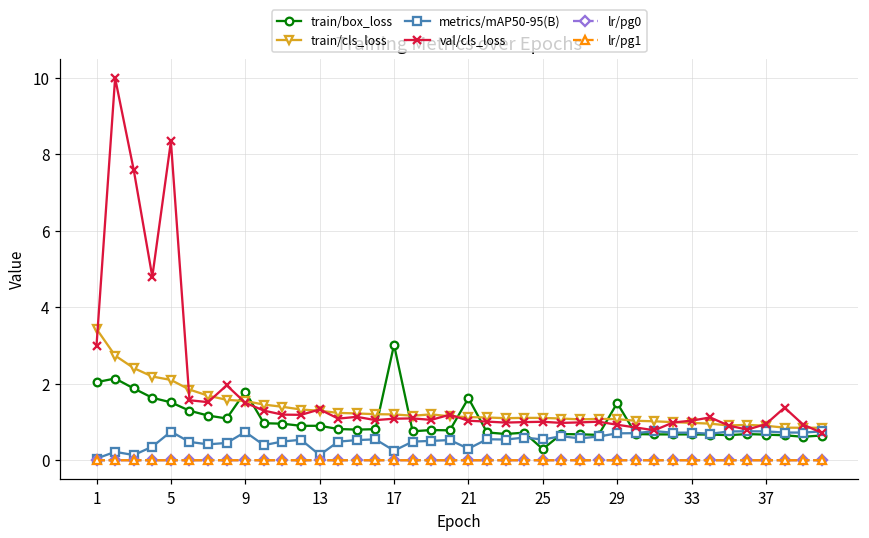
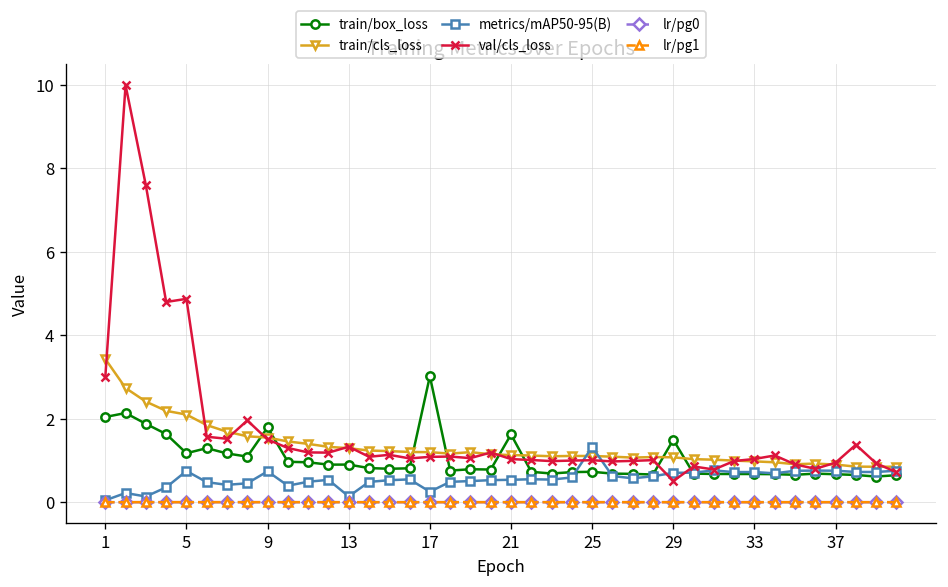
train/box_loss, 5: 1.5 -> 1.2
val/cls_loss, 5: 8.3 -> 4.9
metrics/mAP50-95(B), 21: 0.3 -> 0.5
train/box_loss, 25: 0.3 -> 0.7
metrics/mAP50-95(B), 25: 0.5 -> 1.3
val/cls_loss, 29: 0.9 -> 0.5
